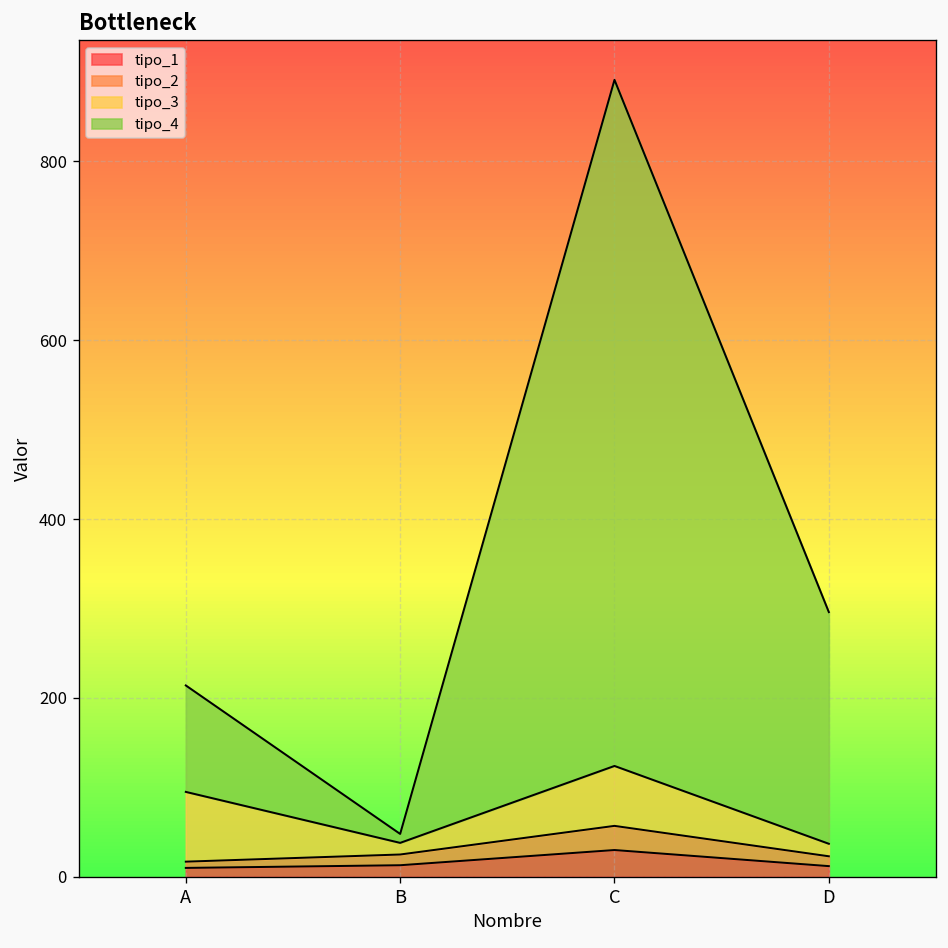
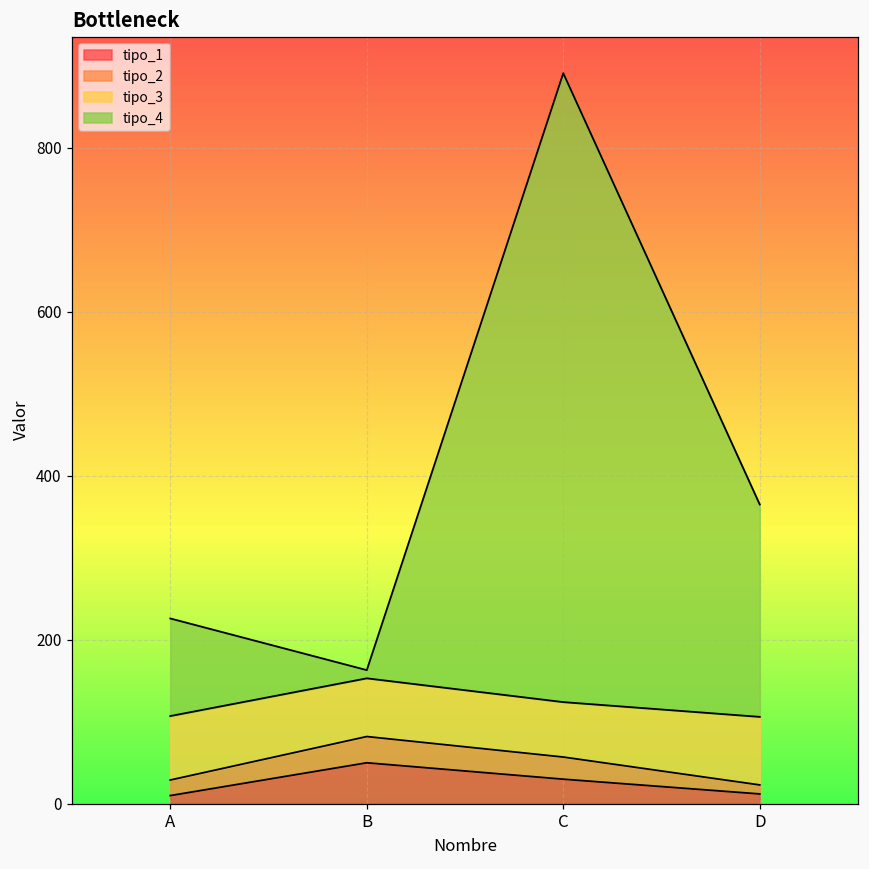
tipo_2, A: 10 -> 20
tipo_1, B: 10 -> 50
tipo_2, B: 10 -> 30
tipo_3, B: 10 -> 70
tipo_3, D: 10 -> 80
